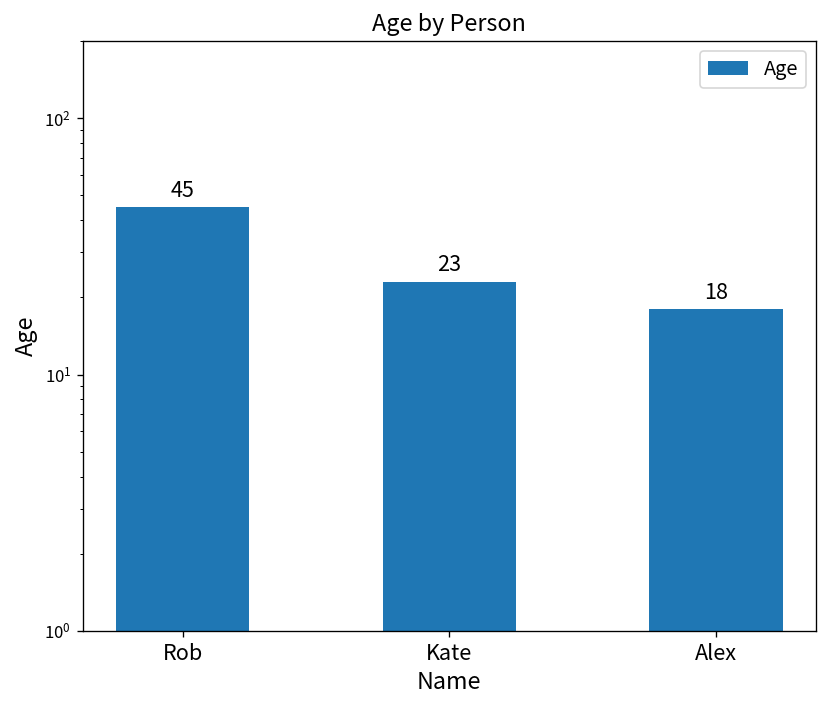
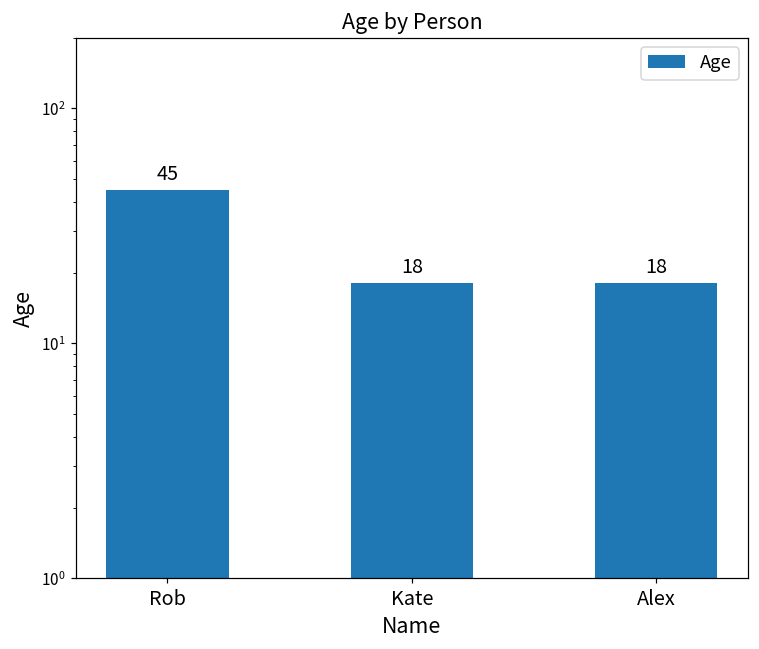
Kate: 23 -> 18
